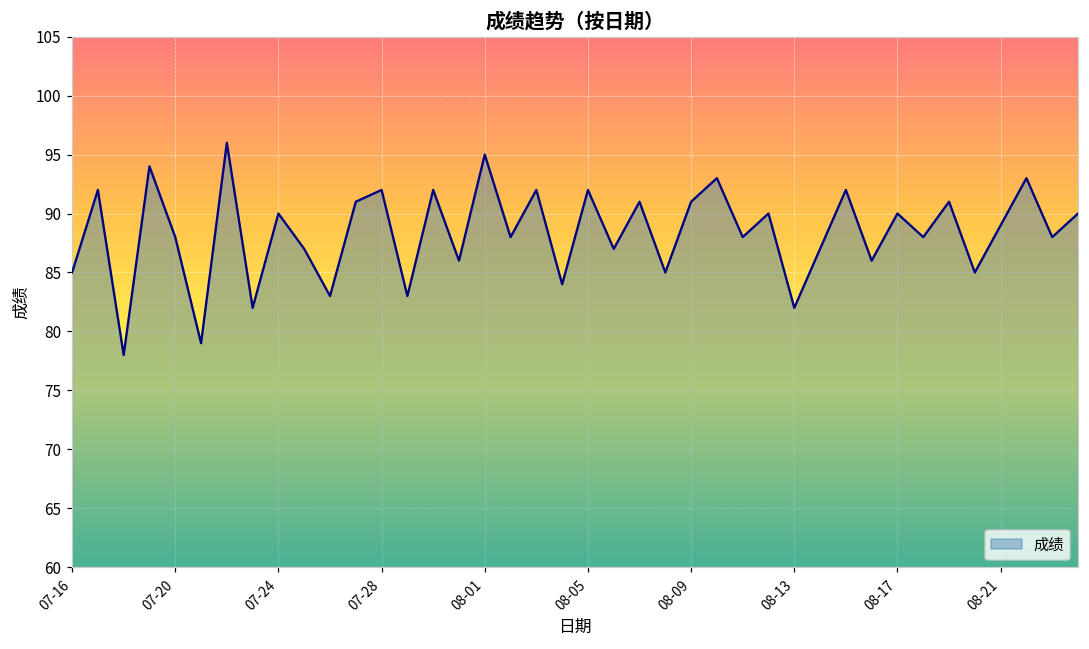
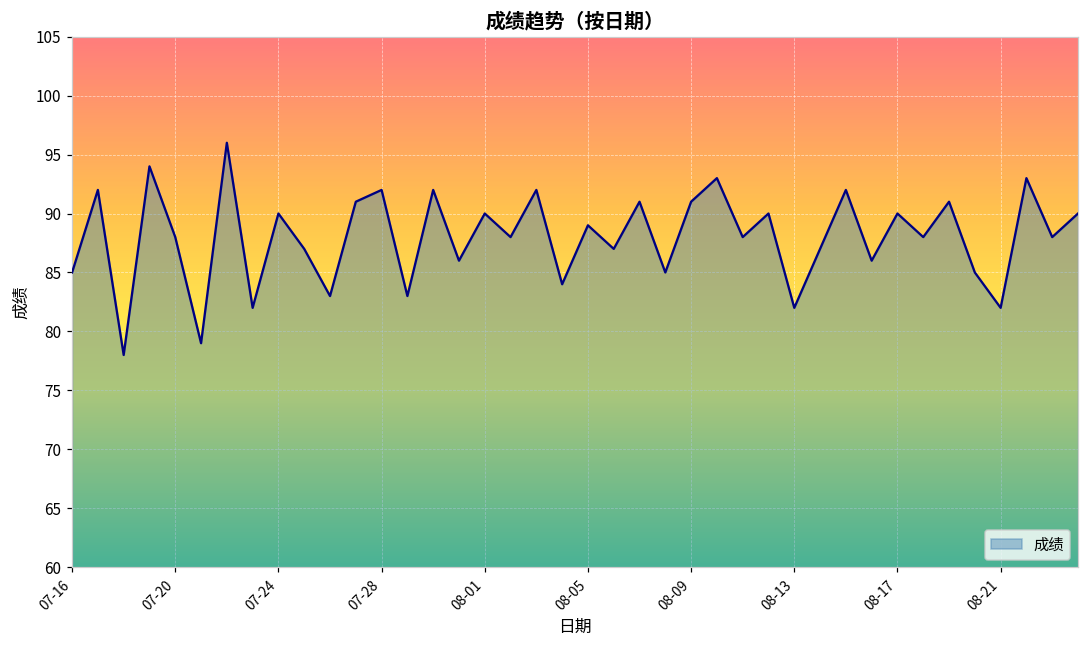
08-01: 95 -> 90
08-05: 92 -> 89
08-21: 89 -> 82
